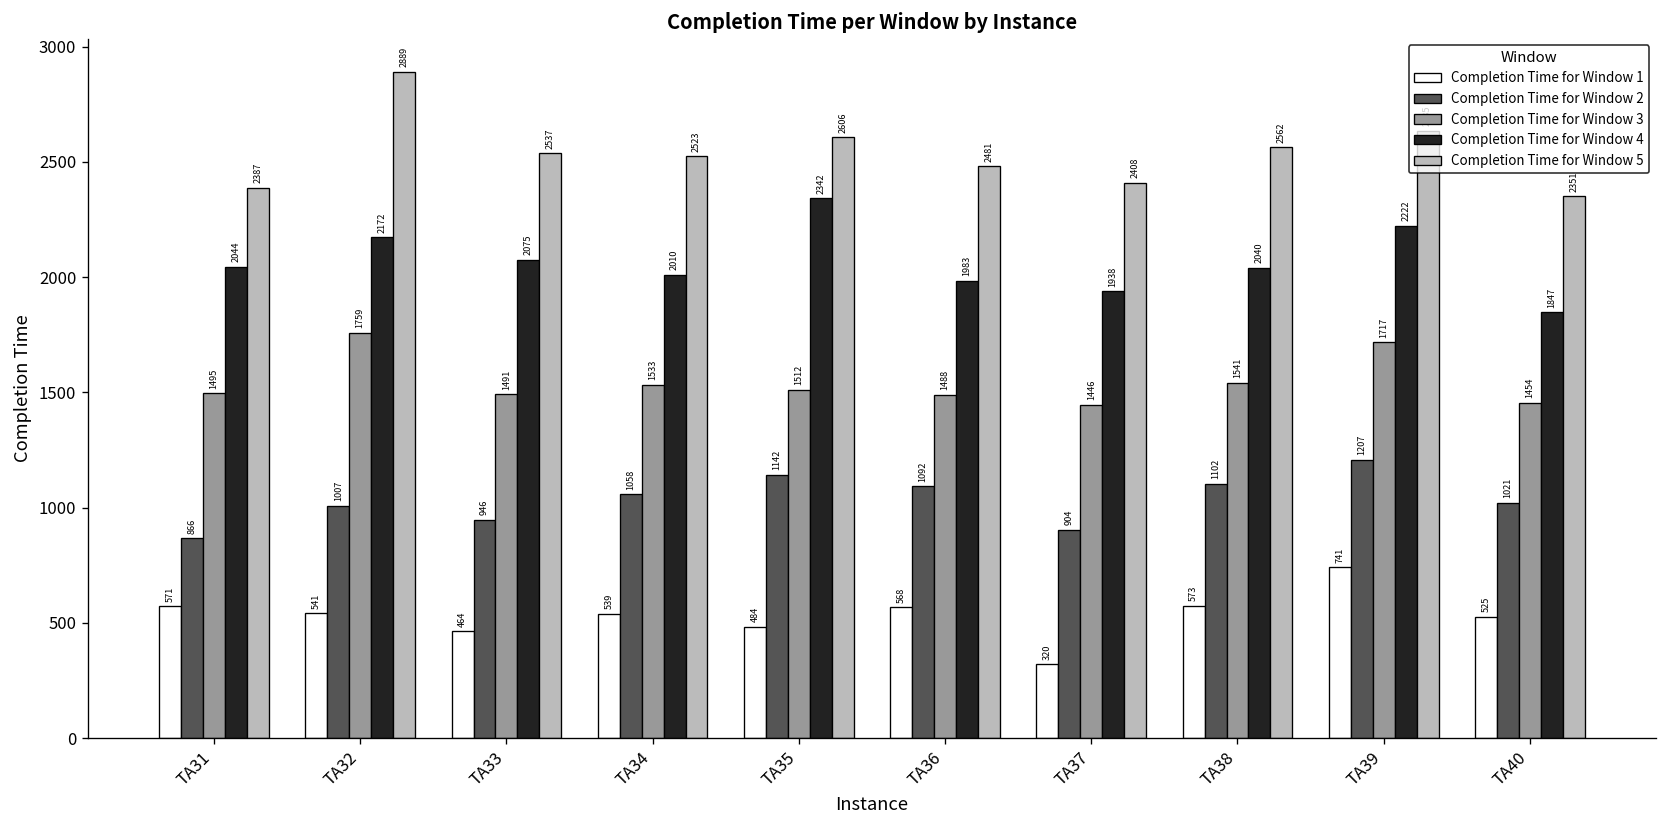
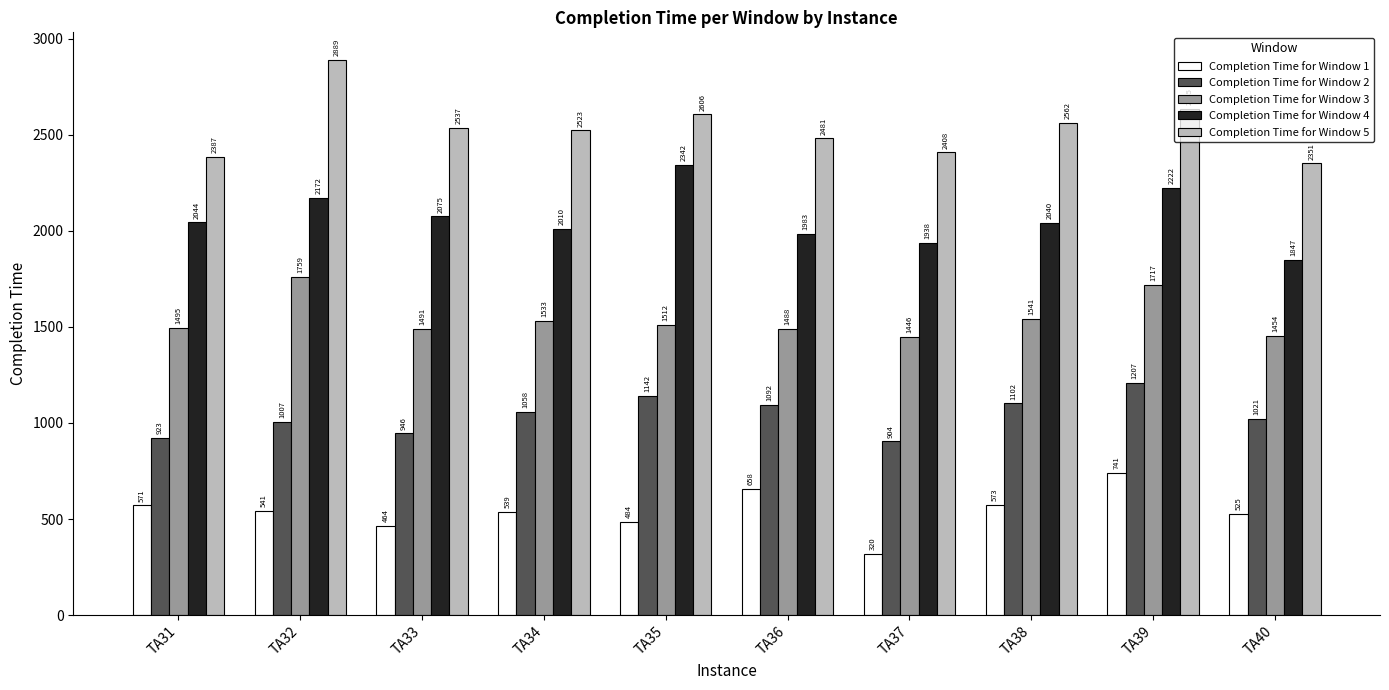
Completion Time for Window 2, TA31: 866 -> 923
Completion Time for Window 1, TA36: 568 -> 658
